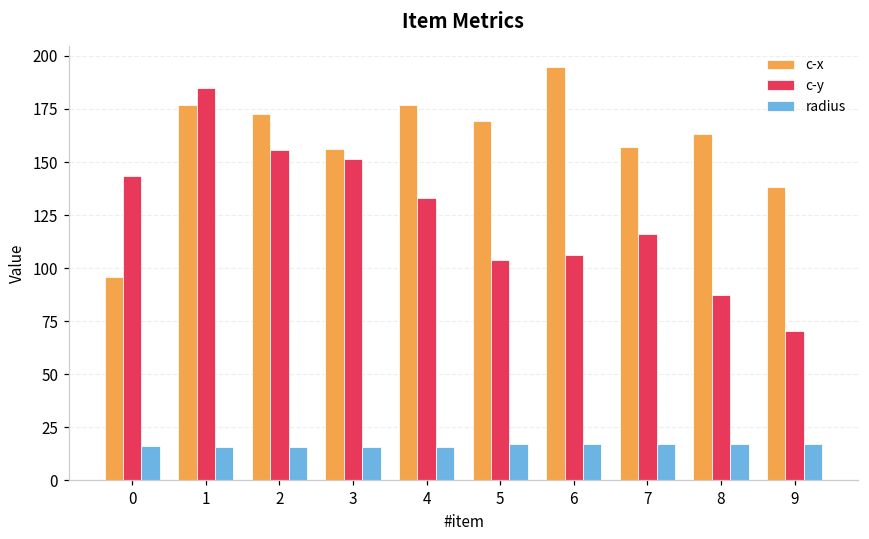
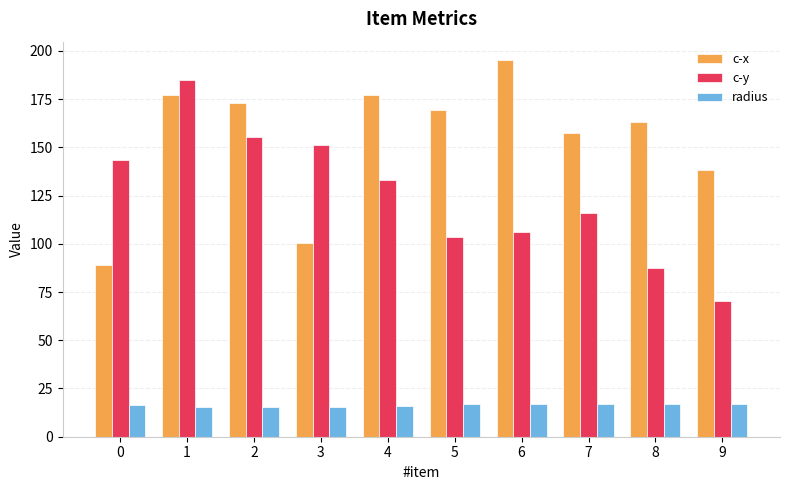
c-x, 0: 96 -> 89
c-x, 3: 156 -> 100
